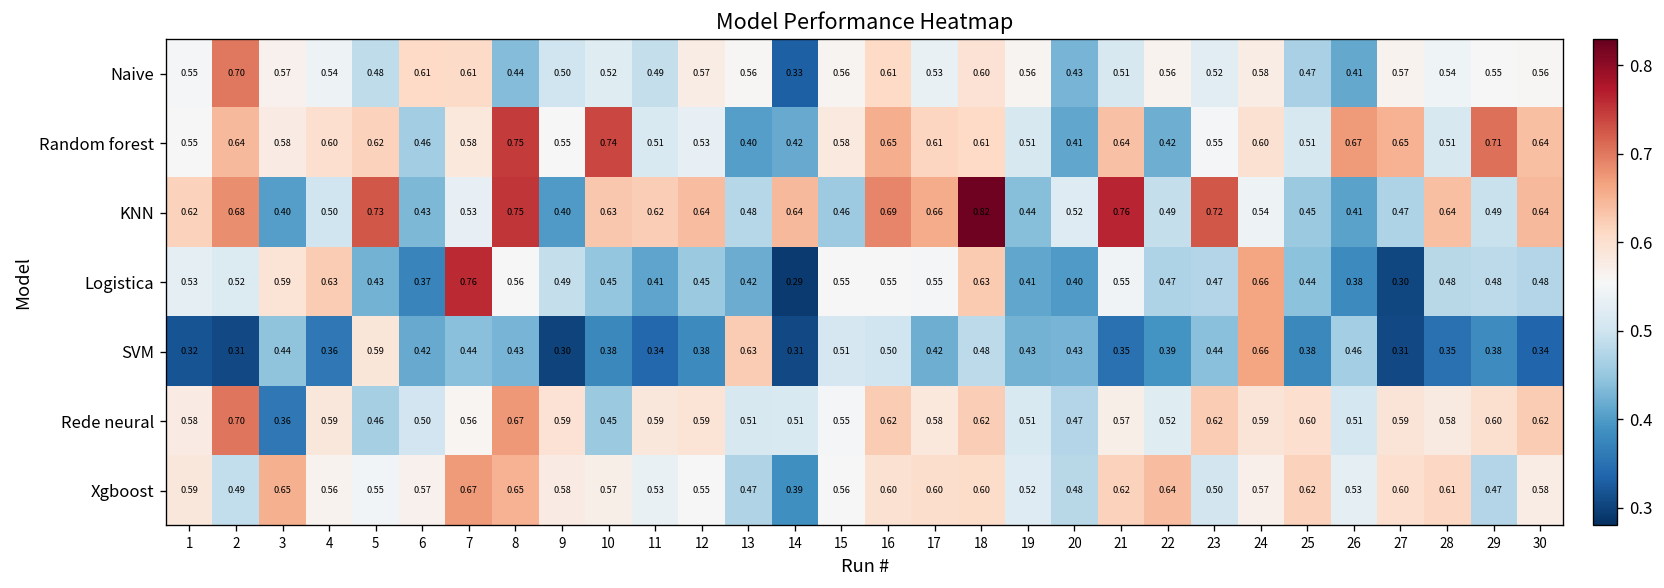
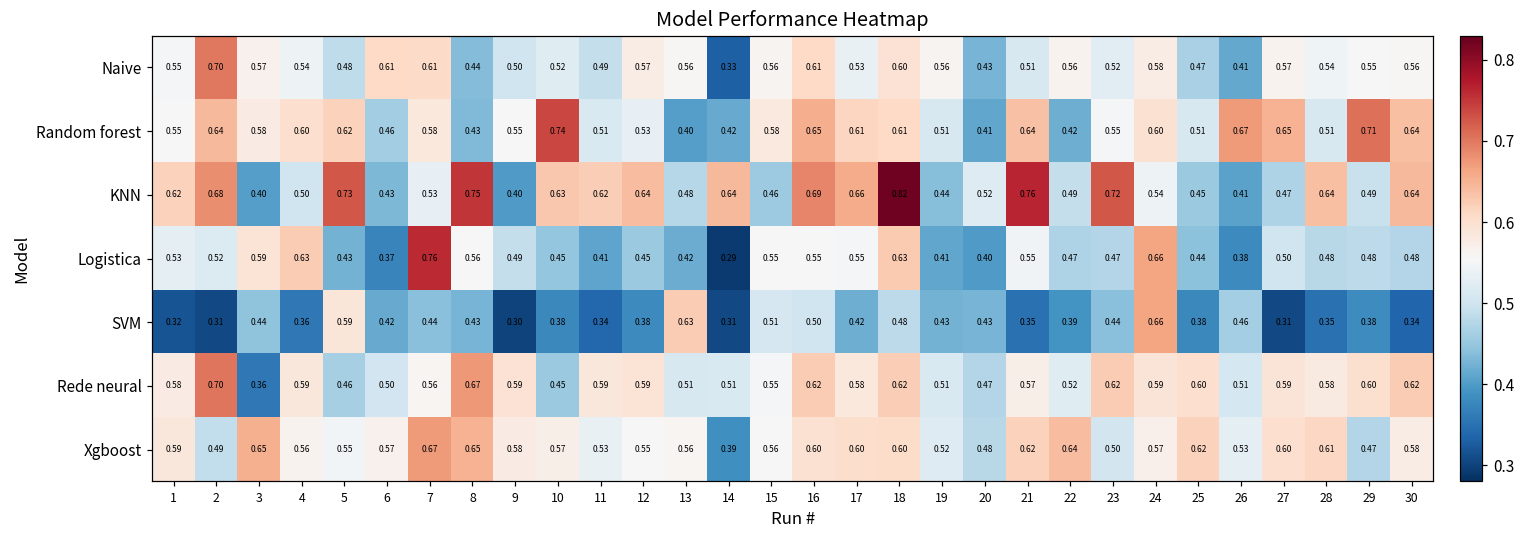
Random forest, 8: 0.75 -> 0.43
Logistica, 27: 0.30 -> 0.50
Xgboost, 13: 0.47 -> 0.56
